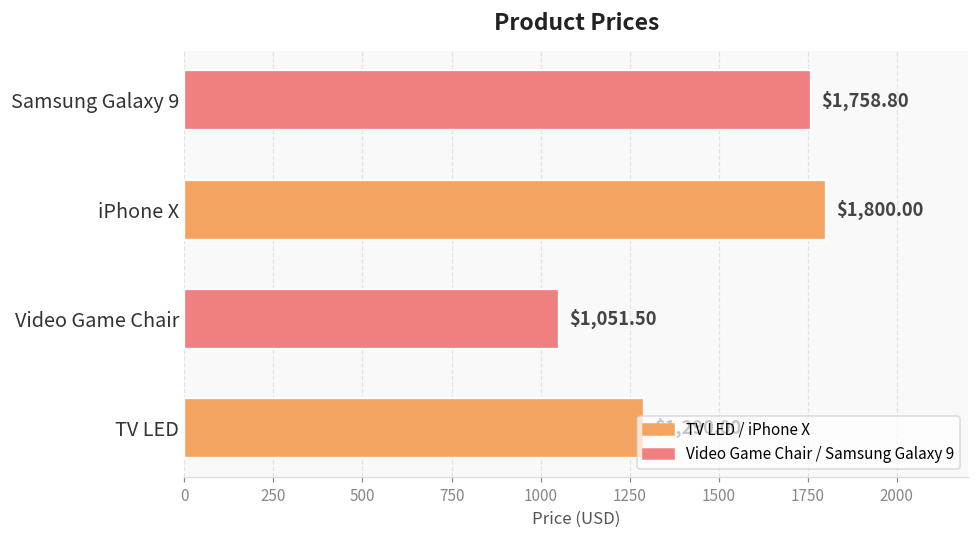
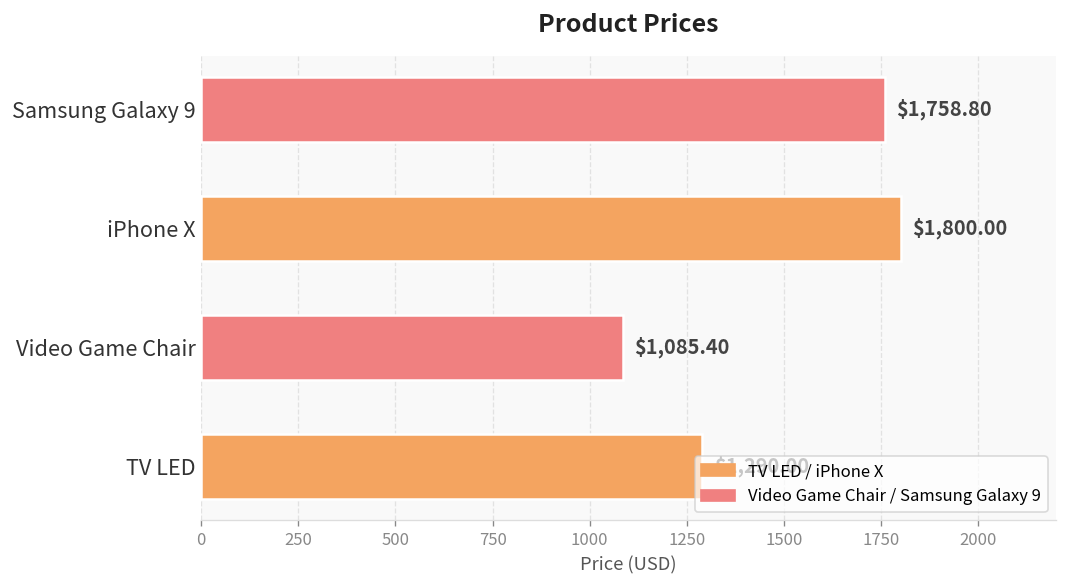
Video Game Chair: $1,051.50 -> $1,085.40
